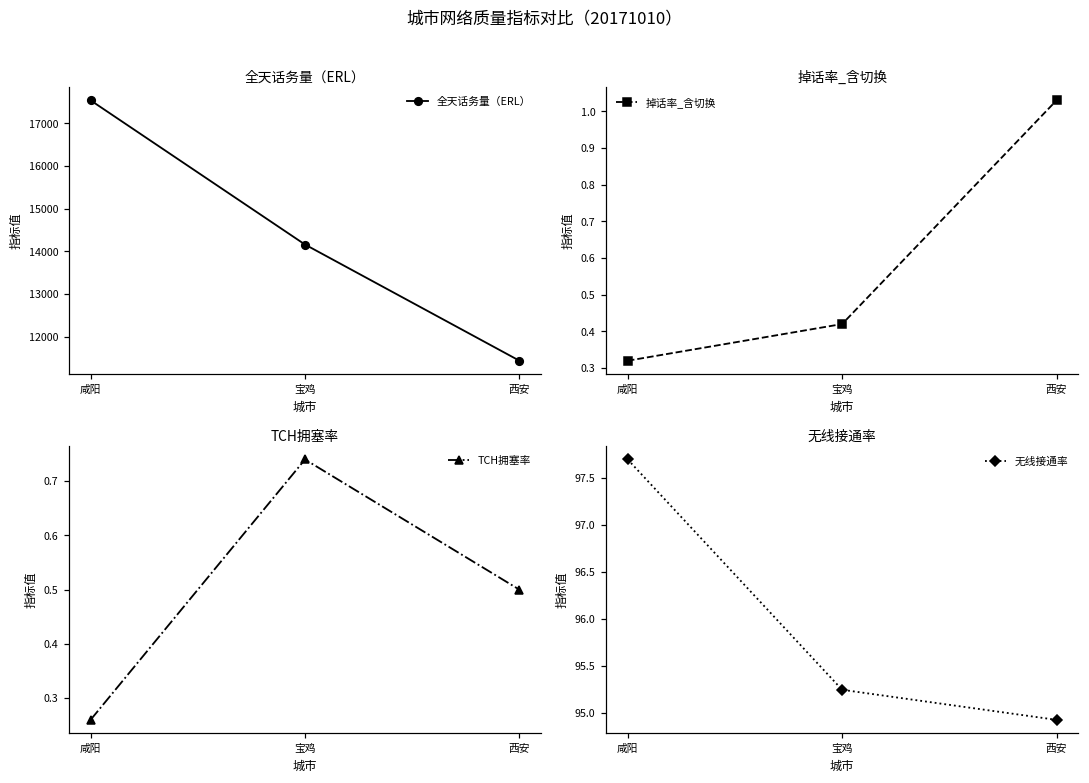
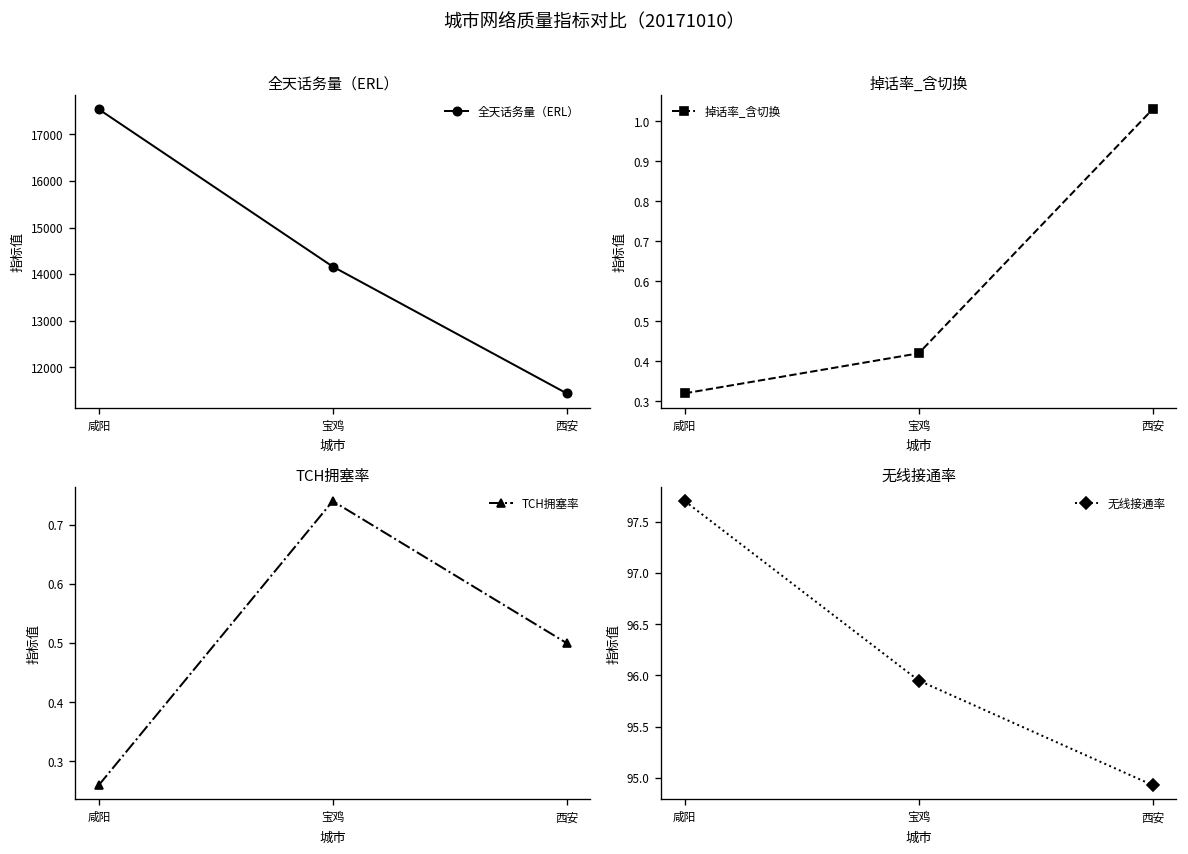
无线接通率, 宝鸡: 95.3 -> 96.0
